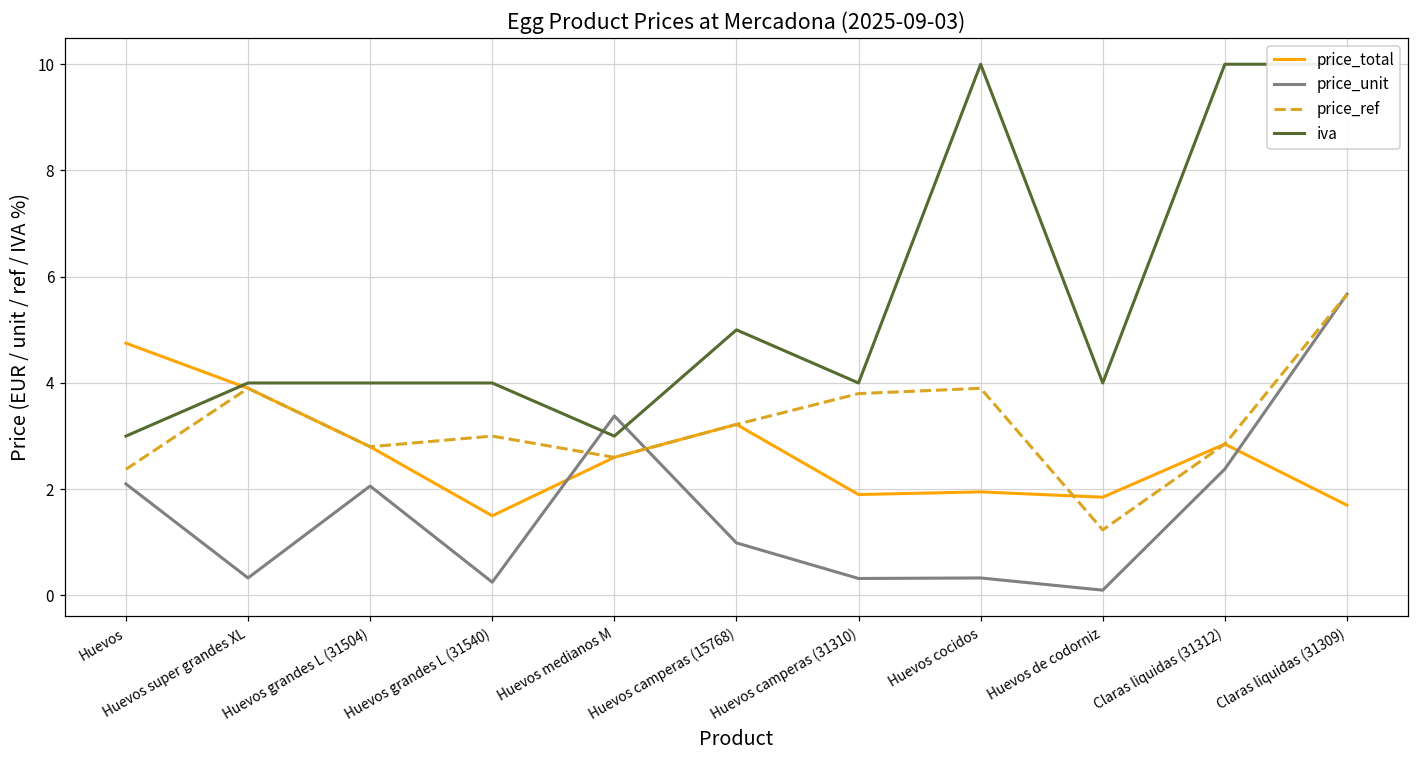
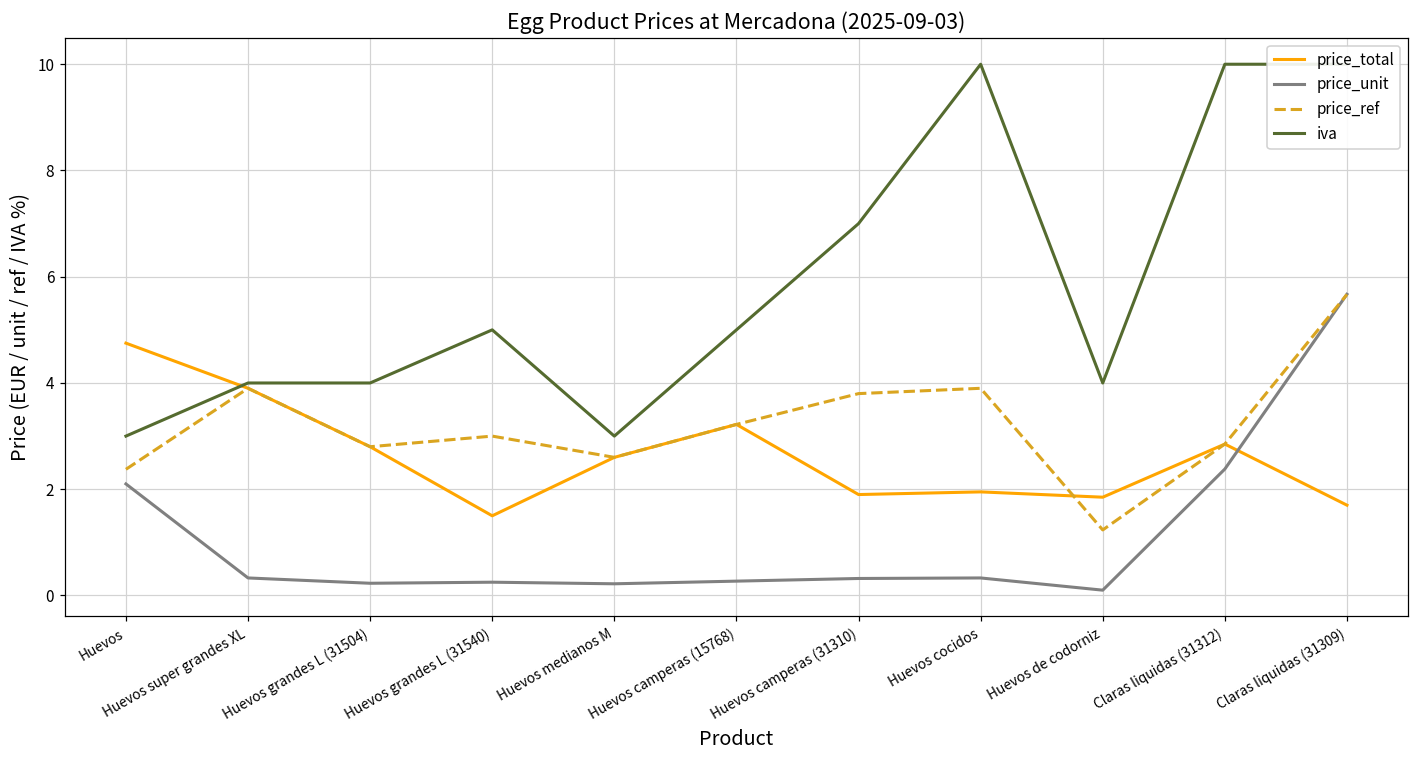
price_unit, Huevos grandes L (31504): 2.1 -> 0.2
iva, Huevos grandes L (31540): 4 -> 5
price_unit, Huevos medianos M: 3.4 -> 0.2
price_unit, Huevos camperas (15768): 1.0 -> 0.3
iva, Huevos camperas (31310): 4 -> 7
